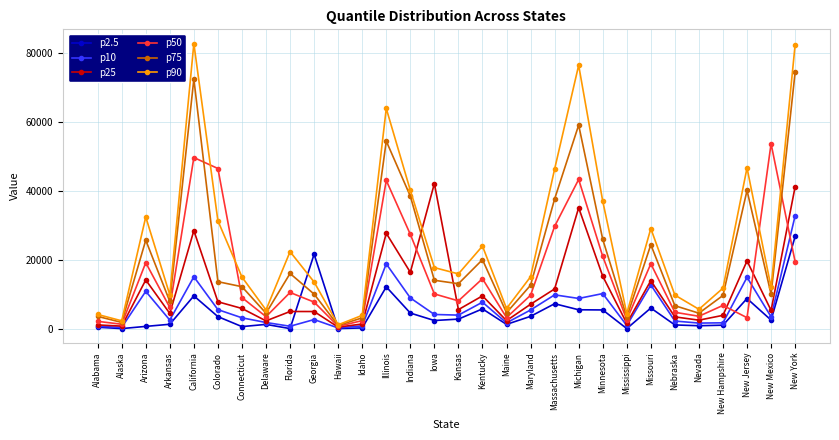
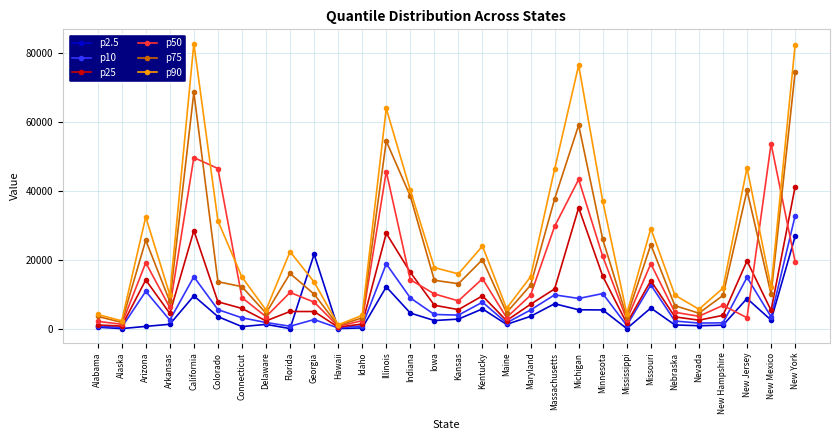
p75, California: 72000 -> 68000
p50, Illinois: 43000 -> 46000
p50, Indiana: 27000 -> 14000
p25, Iowa: 42000 -> 7000
